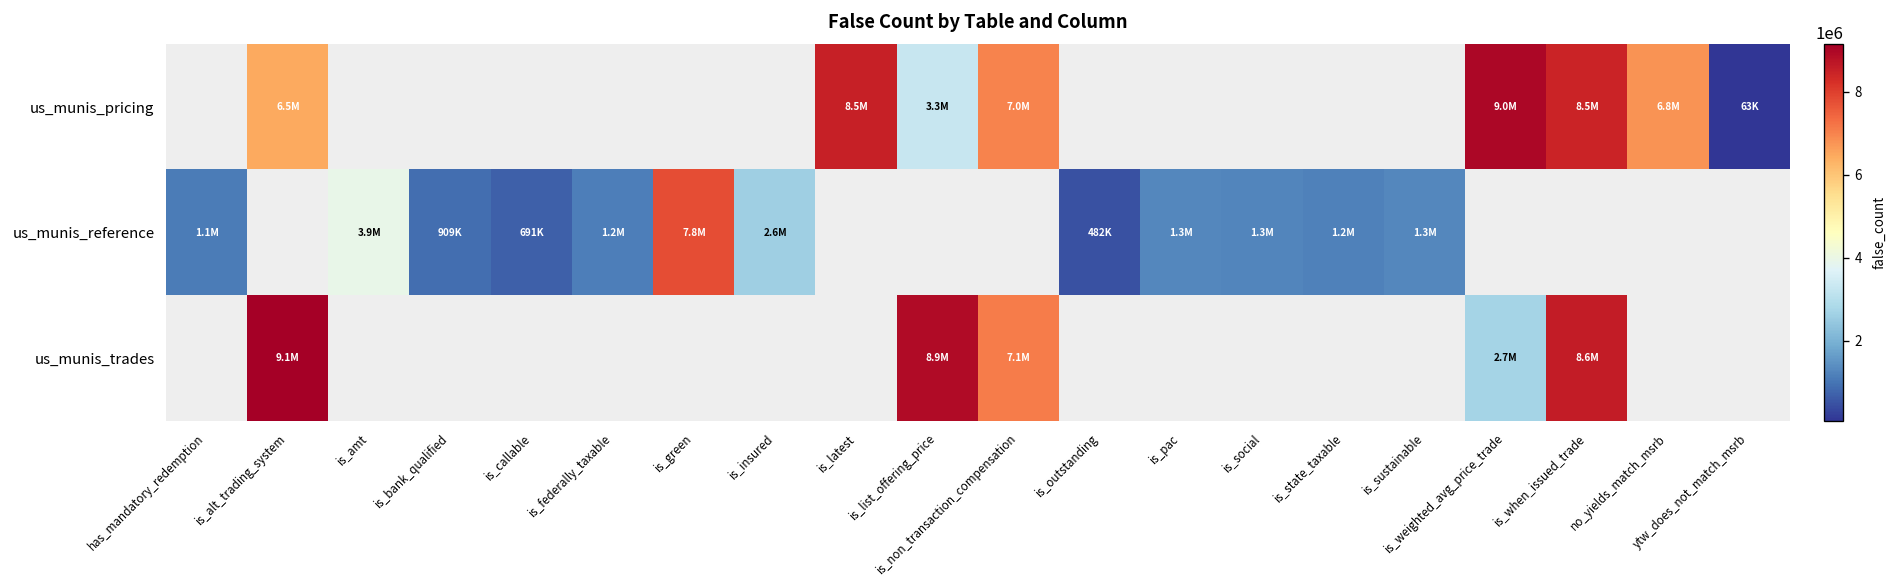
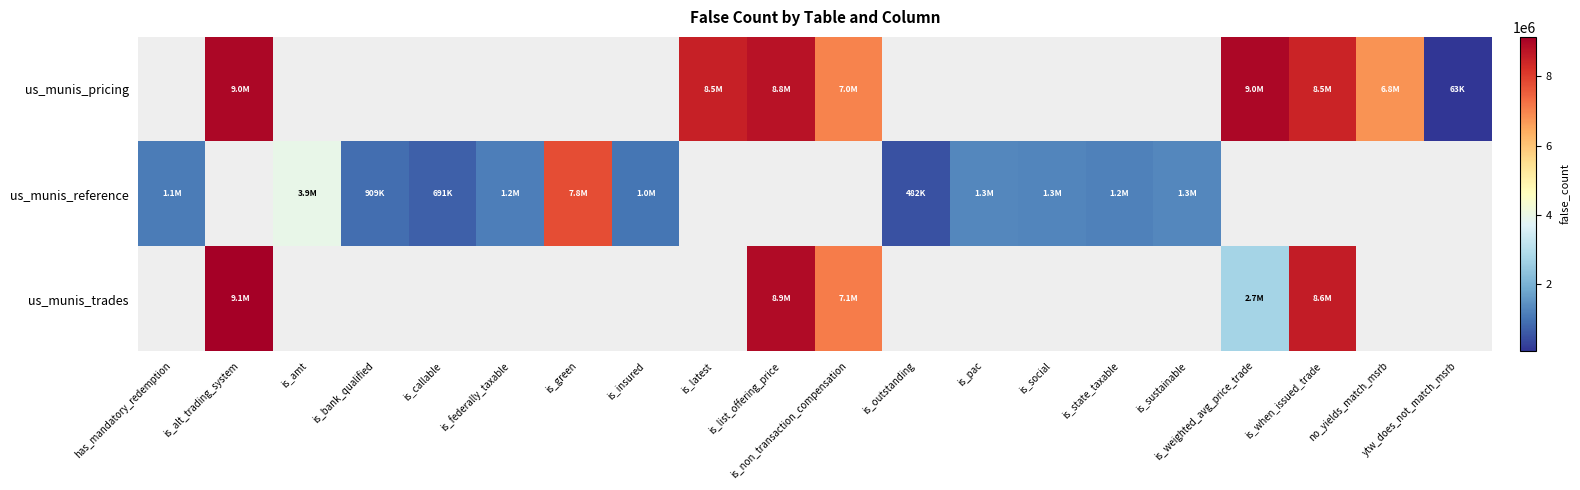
us_munis_pricing, is_alt_trading_system: 6.5M -> 9.0M
us_munis_pricing, is_list_offering_price: 3.3M -> 8.8M
us_munis_reference, is_insured: 2.6M -> 1.0M
